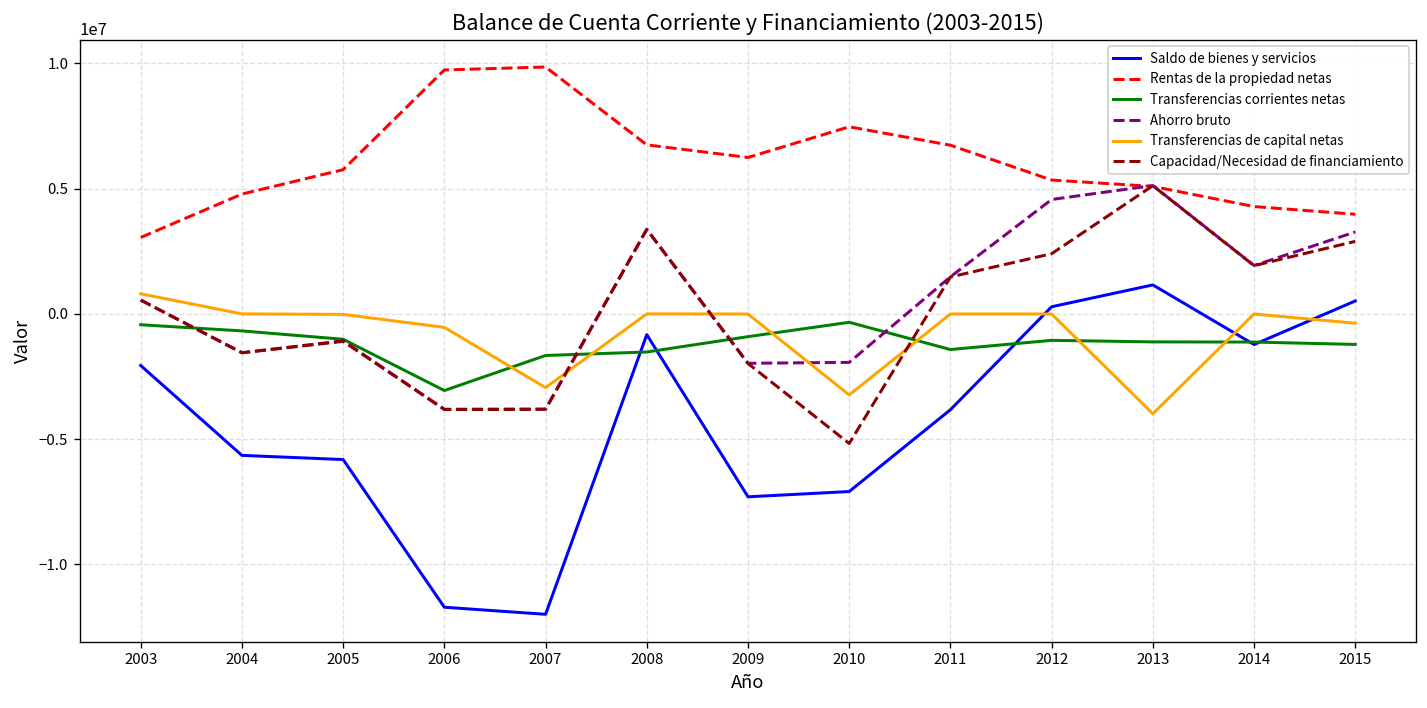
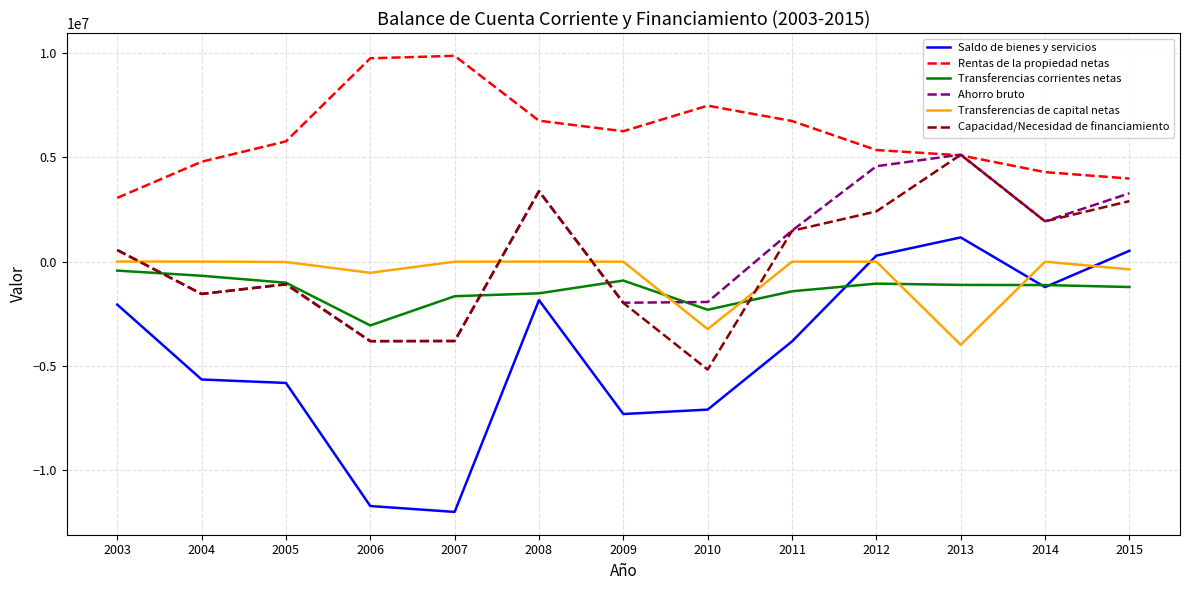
Transferencias de capital netas, 2003: 800000 -> 0
Transferencias de capital netas, 2007: -2900000 -> 0
Saldo de bienes y servicios, 2008: -800000 -> -1800000
Transferencias corrientes netas, 2010: -300000 -> -2300000
